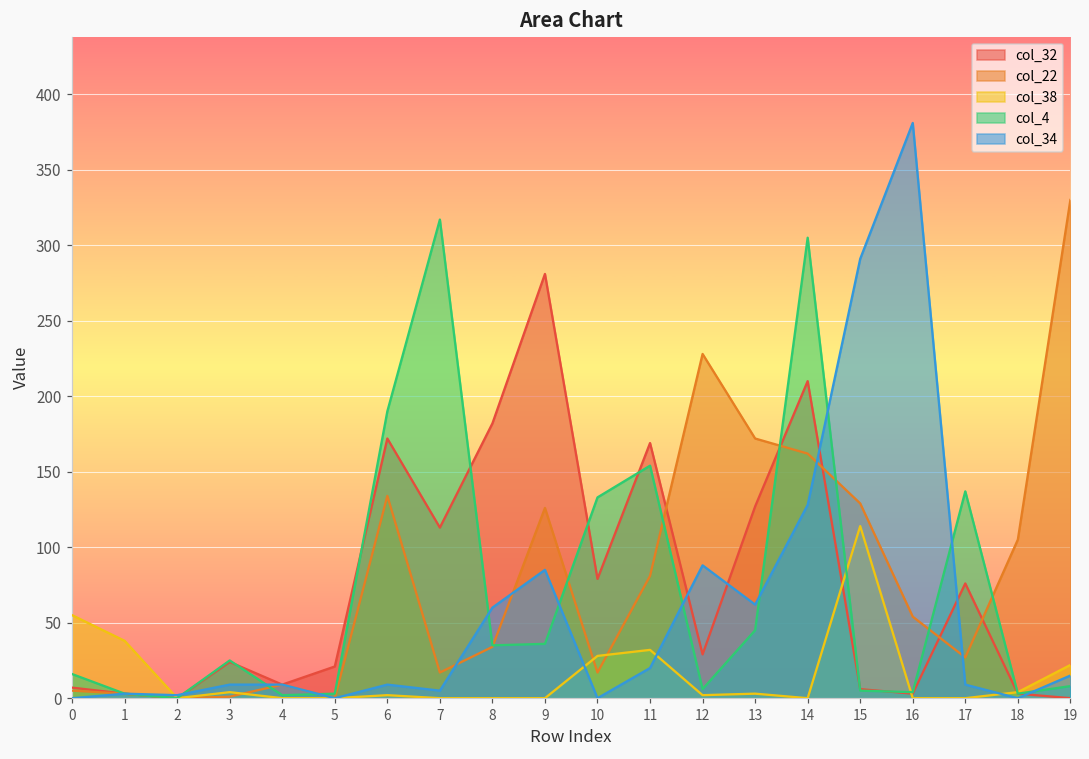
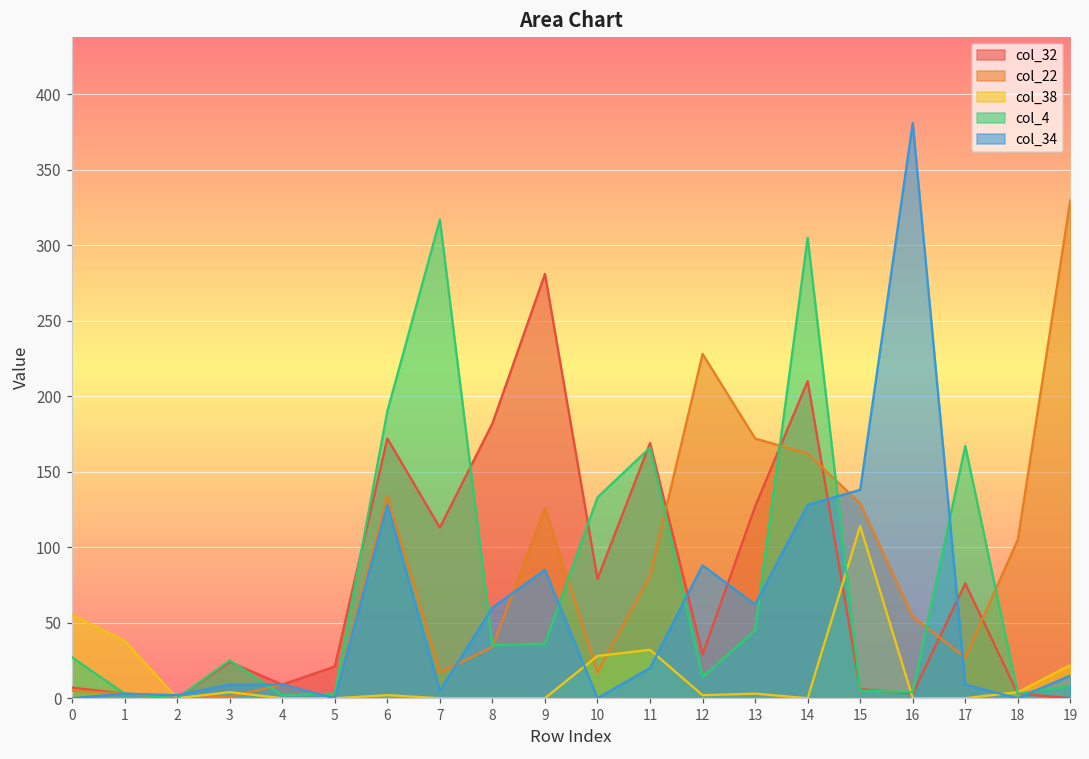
col_4, 0: 16 -> 27
col_34, 6: 9 -> 128
col_4, 11: 154 -> 166
col_4, 12: 6 -> 14
col_34, 15: 291 -> 138
col_4, 17: 137 -> 167
